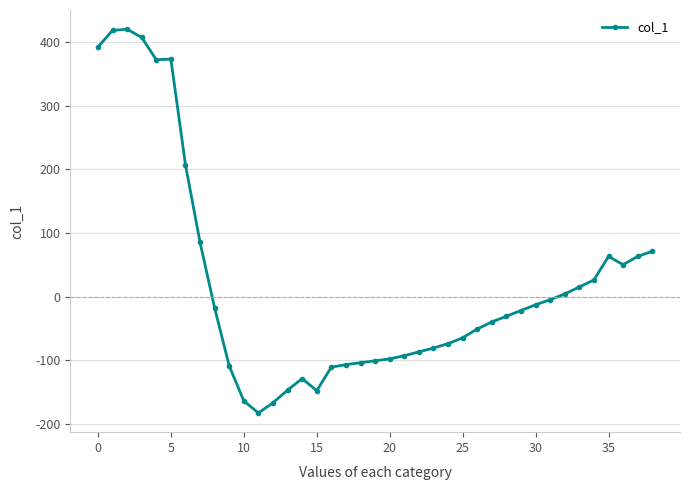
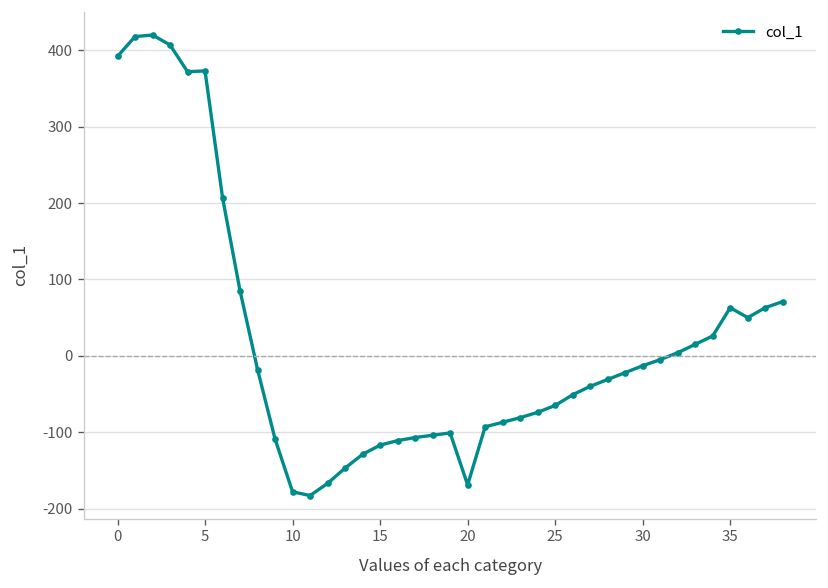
10: -160 -> -180
15: -150 -> -120
20: -100 -> -170
